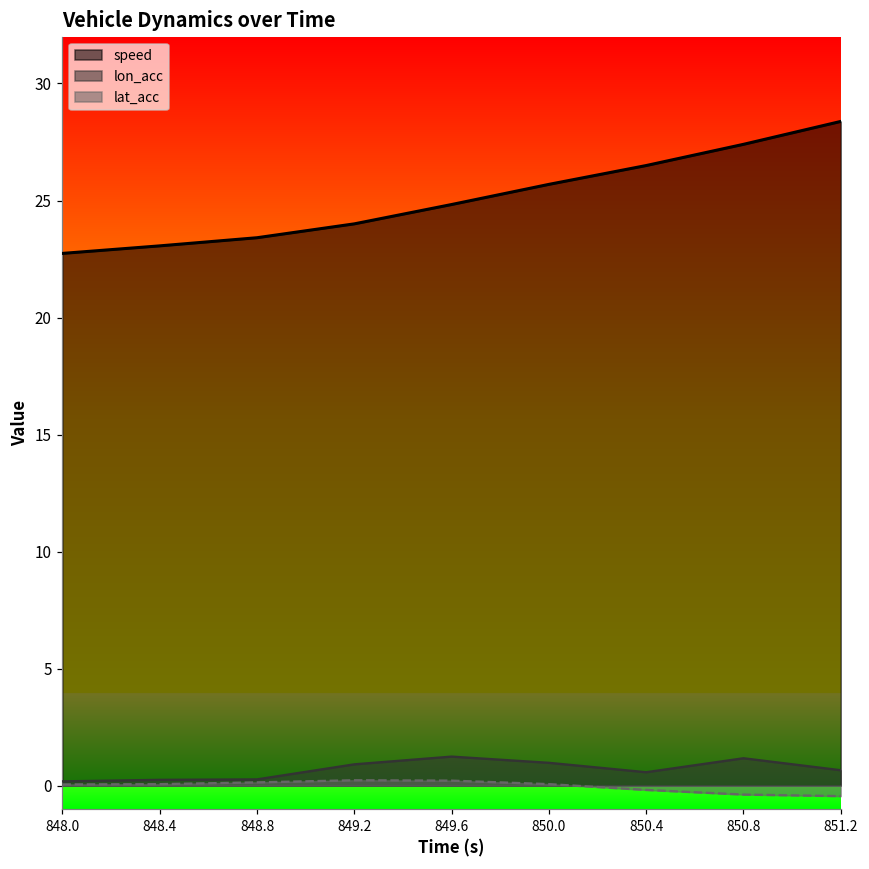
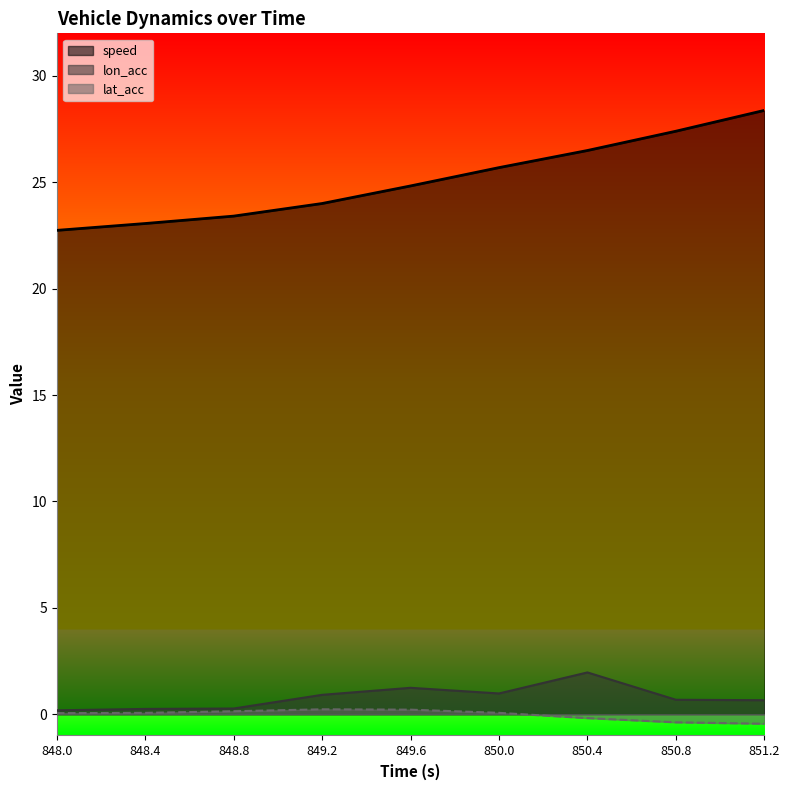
lon_acc, 850.4: 0.6 -> 2.0
lon_acc, 850.8: 1.2 -> 0.7
